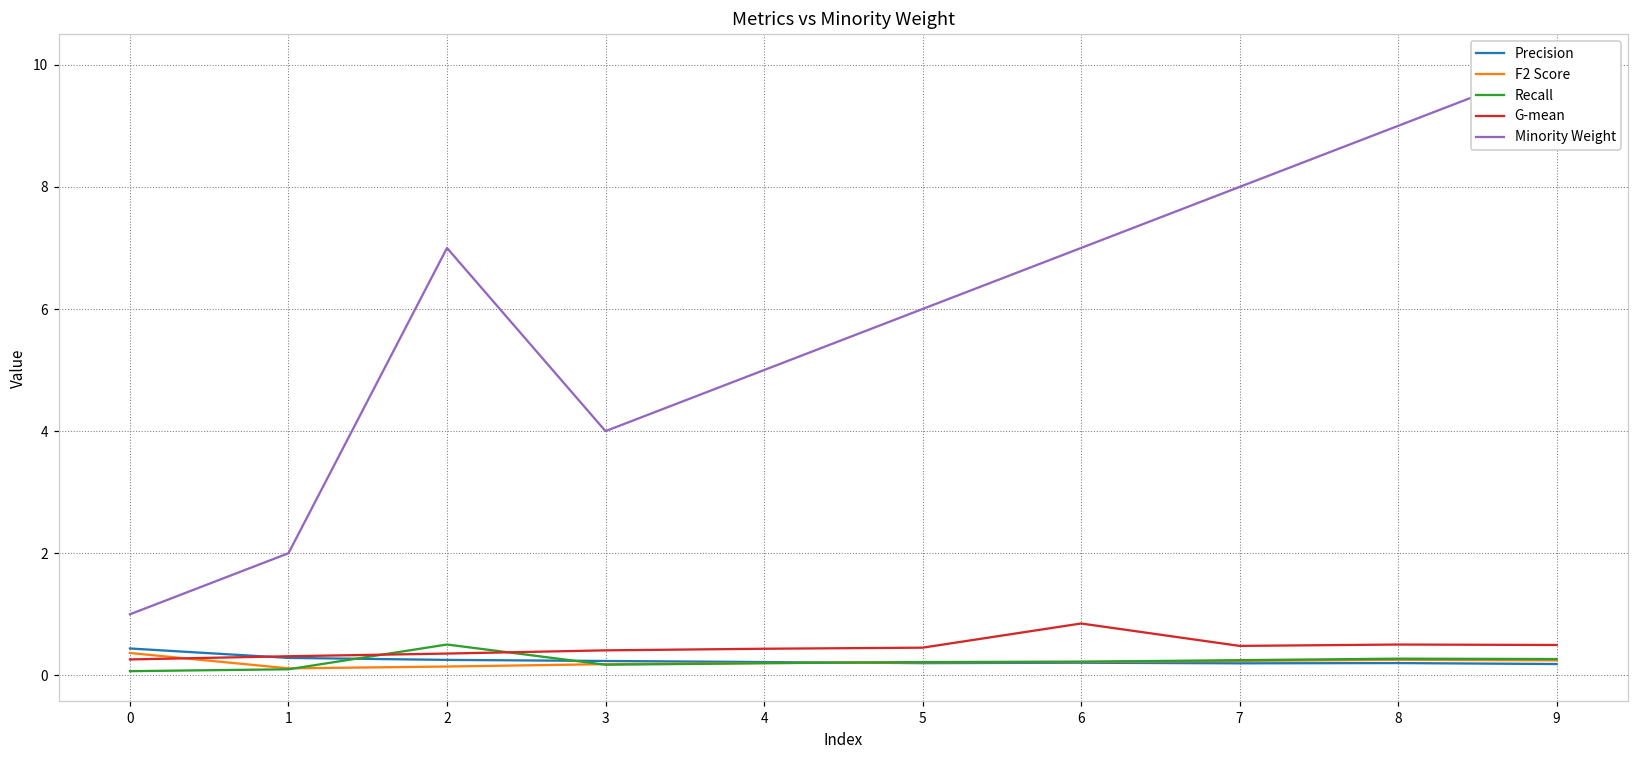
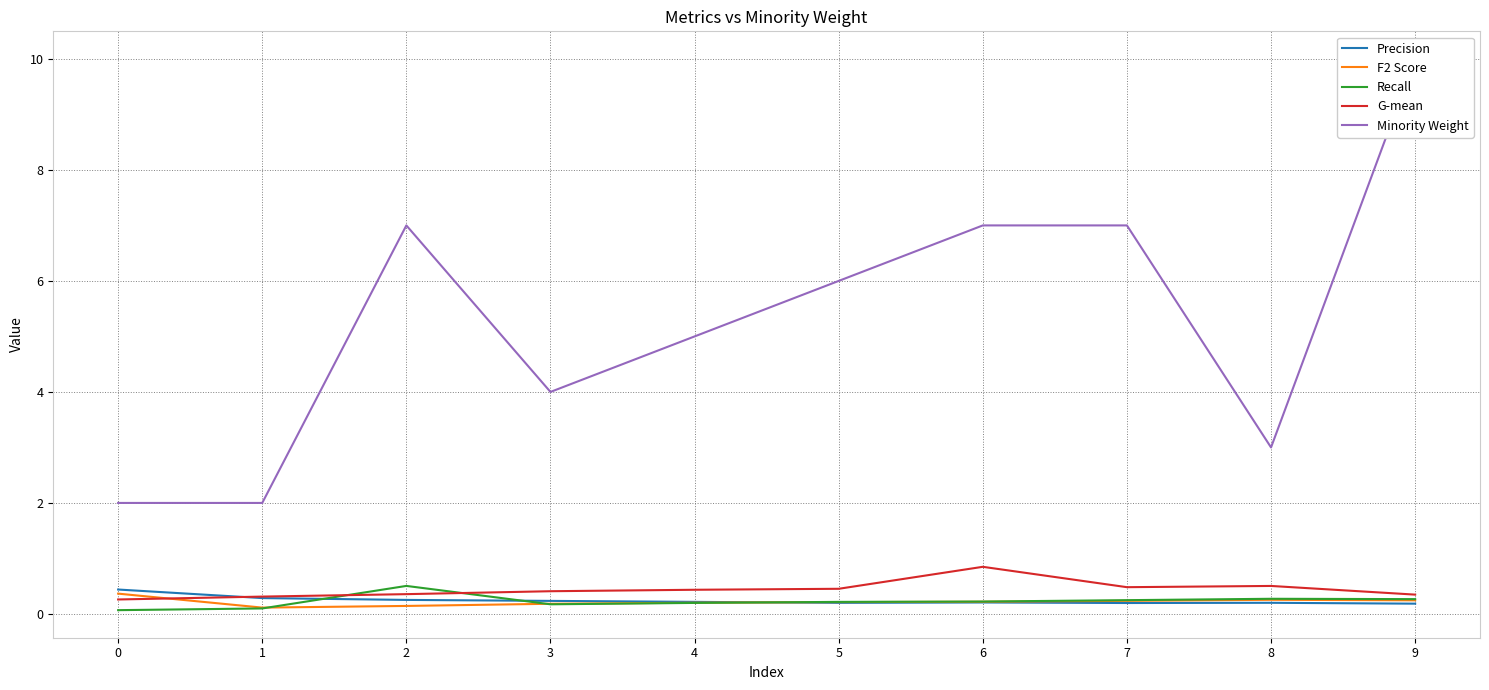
Minority Weight, 0: 1 -> 2
Minority Weight, 7: 8 -> 7
Minority Weight, 8: 9 -> 3
G-mean, 9: 0.5 -> 0.3
